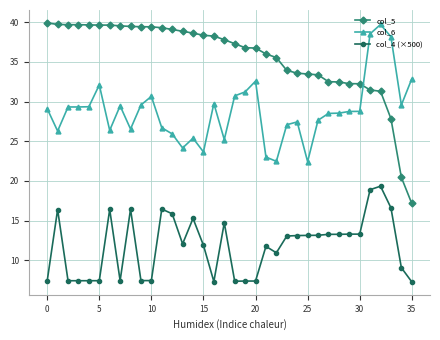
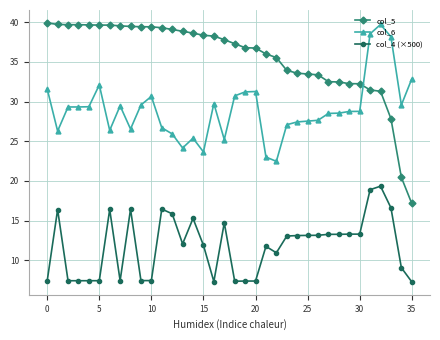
col_6, 0: 29 -> 32
col_6, 20: 33 -> 31
col_6, 25: 22 -> 28
